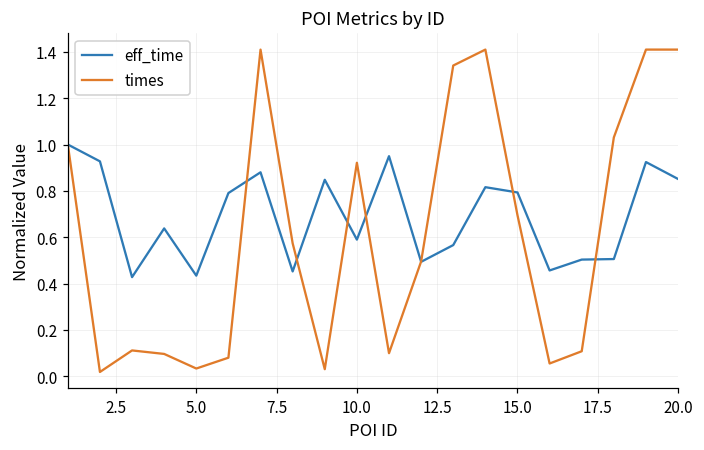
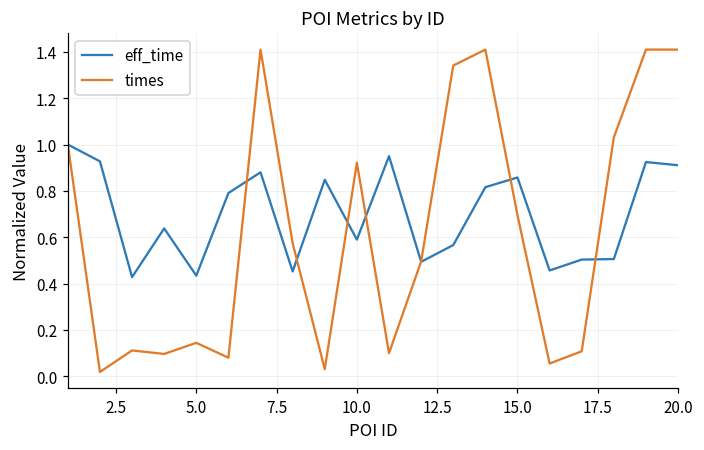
times, 5.0: 0.03 -> 0.14
eff_time, 15.0: 0.79 -> 0.86
eff_time, 20.0: 0.85 -> 0.91
